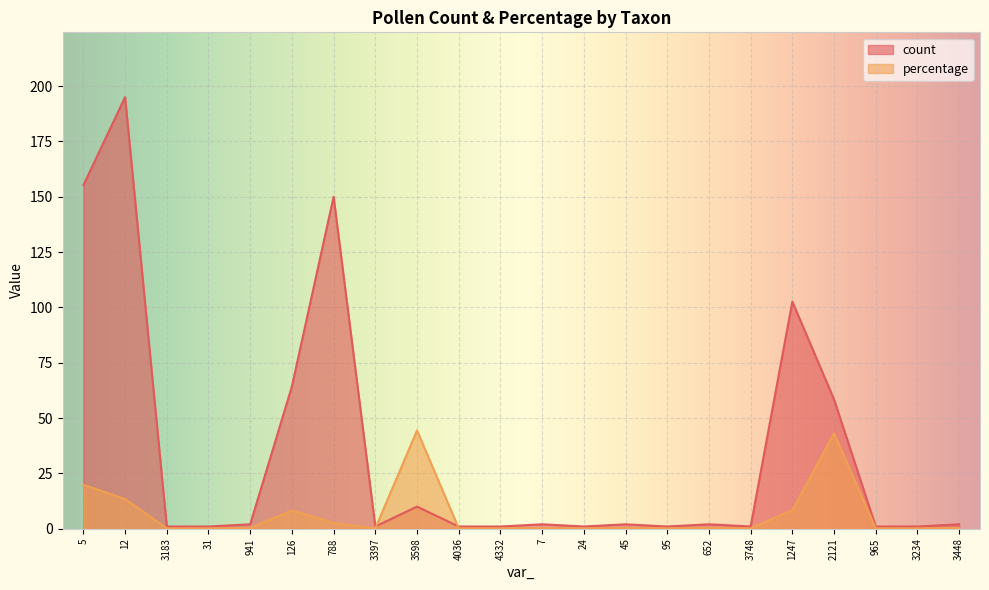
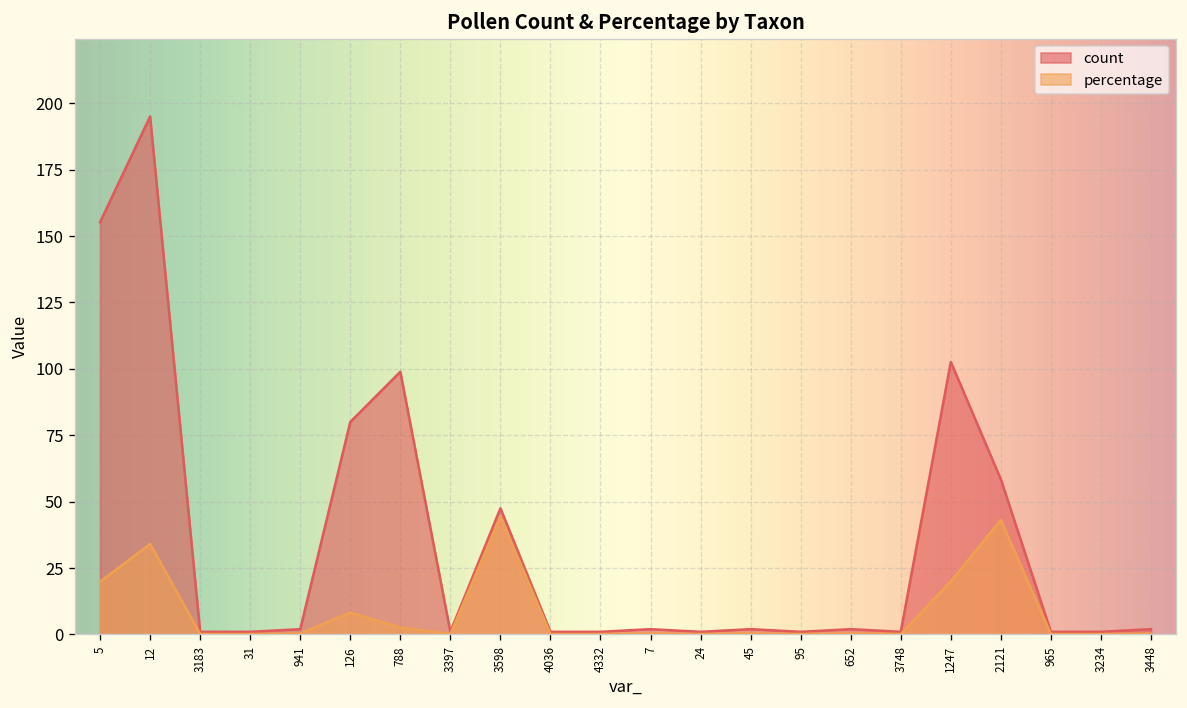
percentage, 12: 13 -> 34
count, 126: 64 -> 80
count, 788: 150 -> 99
count, 3598: 10 -> 48
percentage, 1247: 8 -> 20
